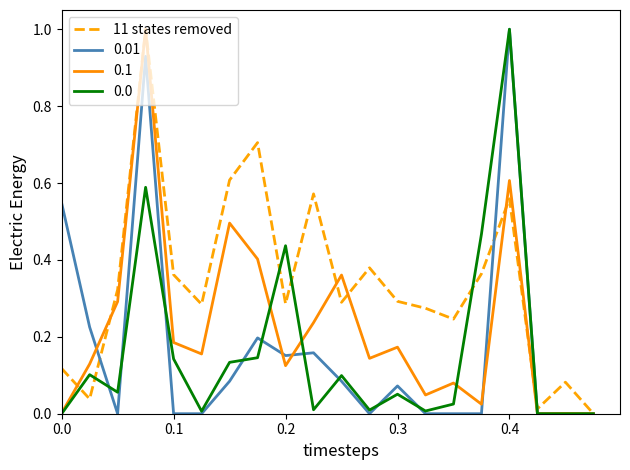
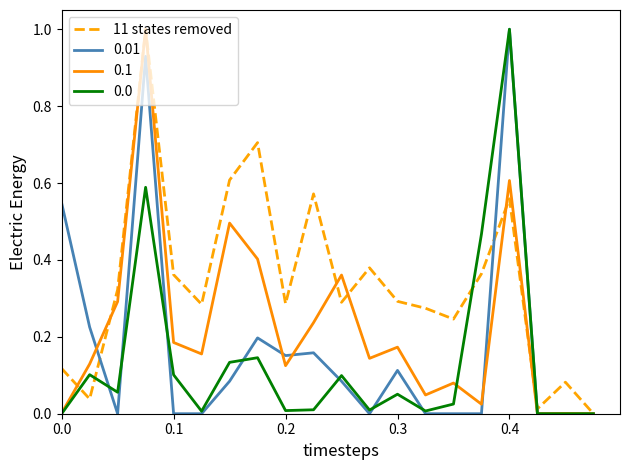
0.0, 0.1: 0.14 -> 0.10
0.0, 0.2: 0.44 -> 0.01
0.01, 0.3: 0.07 -> 0.11
